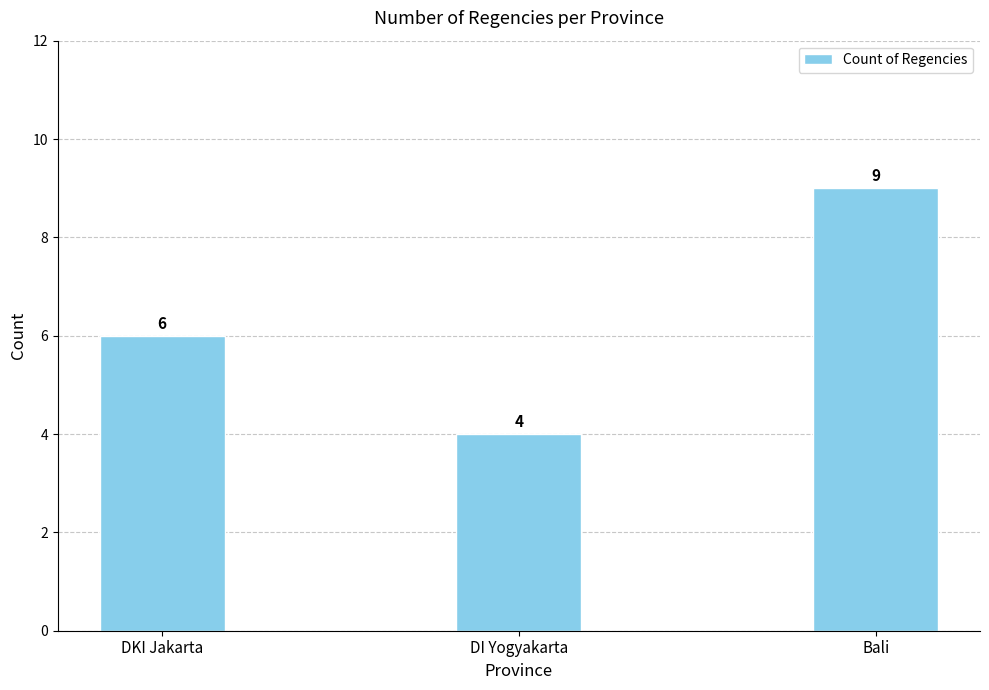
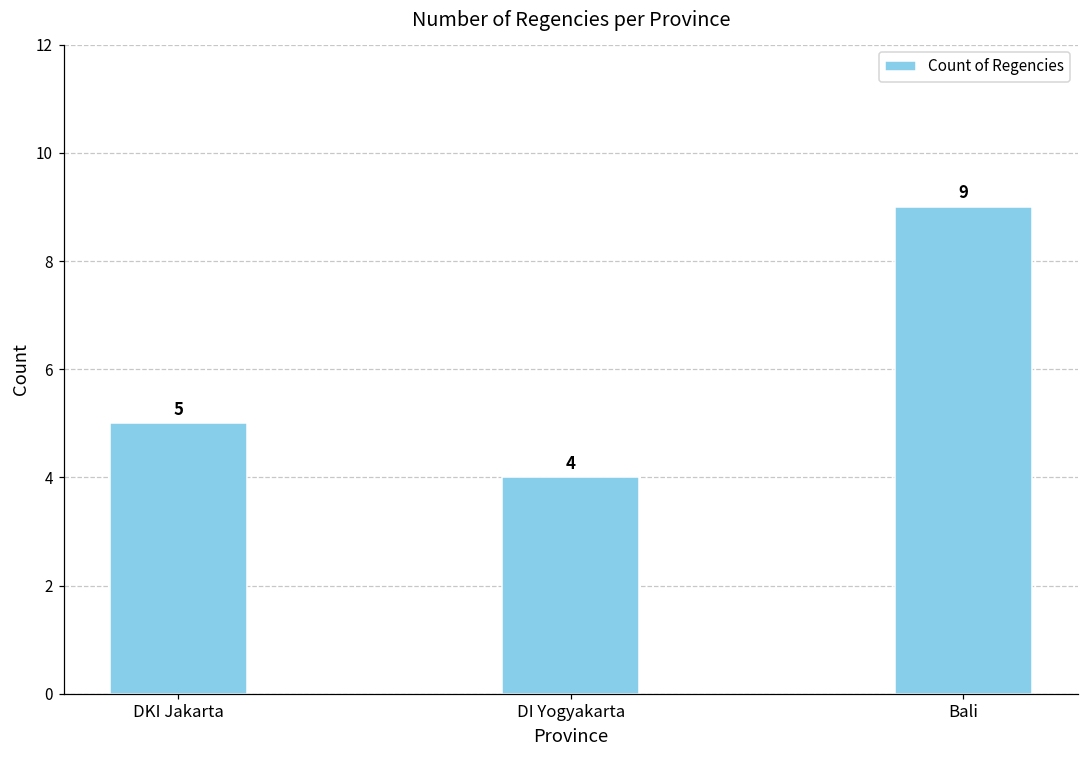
DKI Jakarta: 6 -> 5
